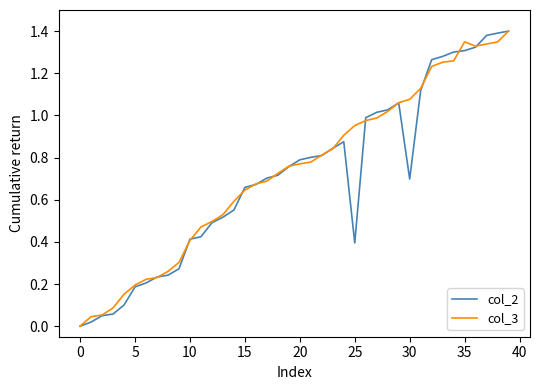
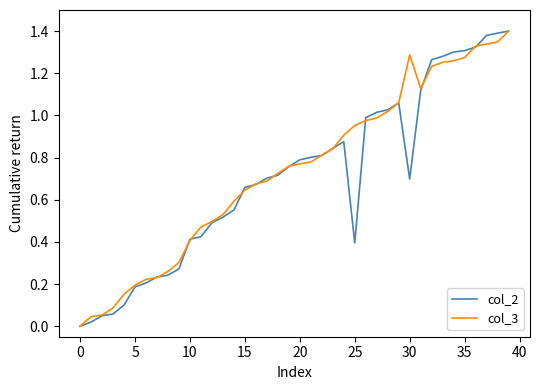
col_3, 30: 1.08 -> 1.29
col_3, 35: 1.35 -> 1.27
